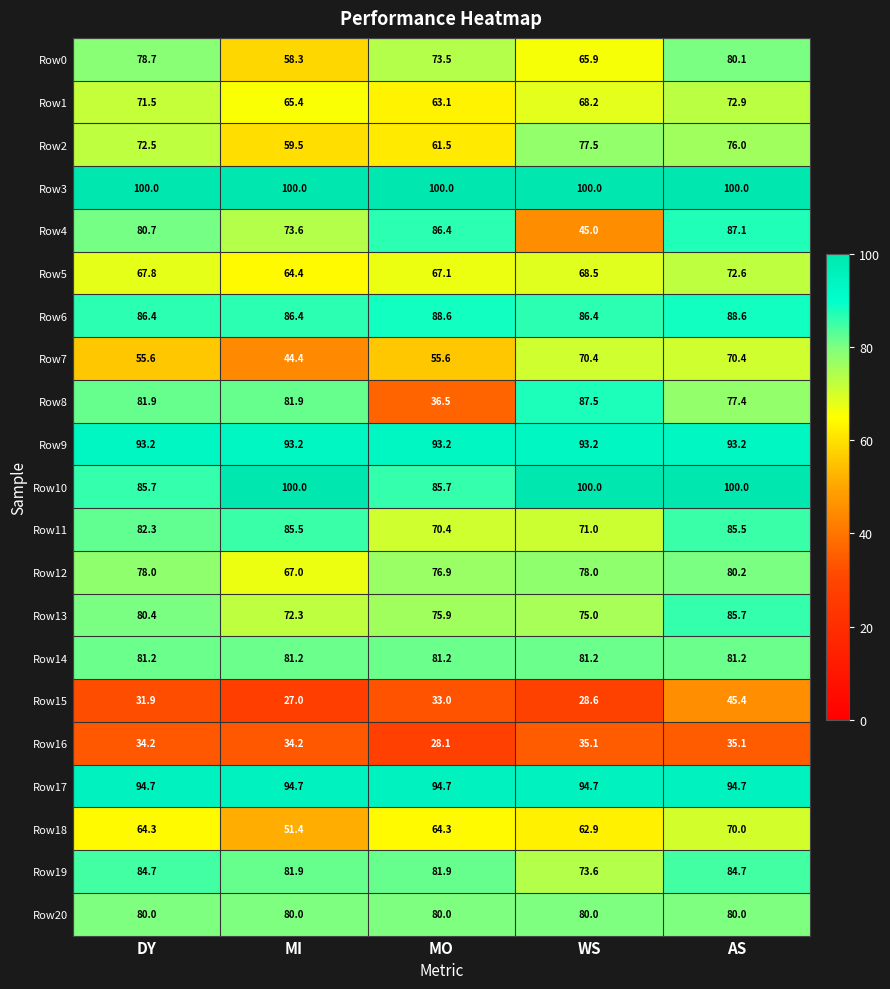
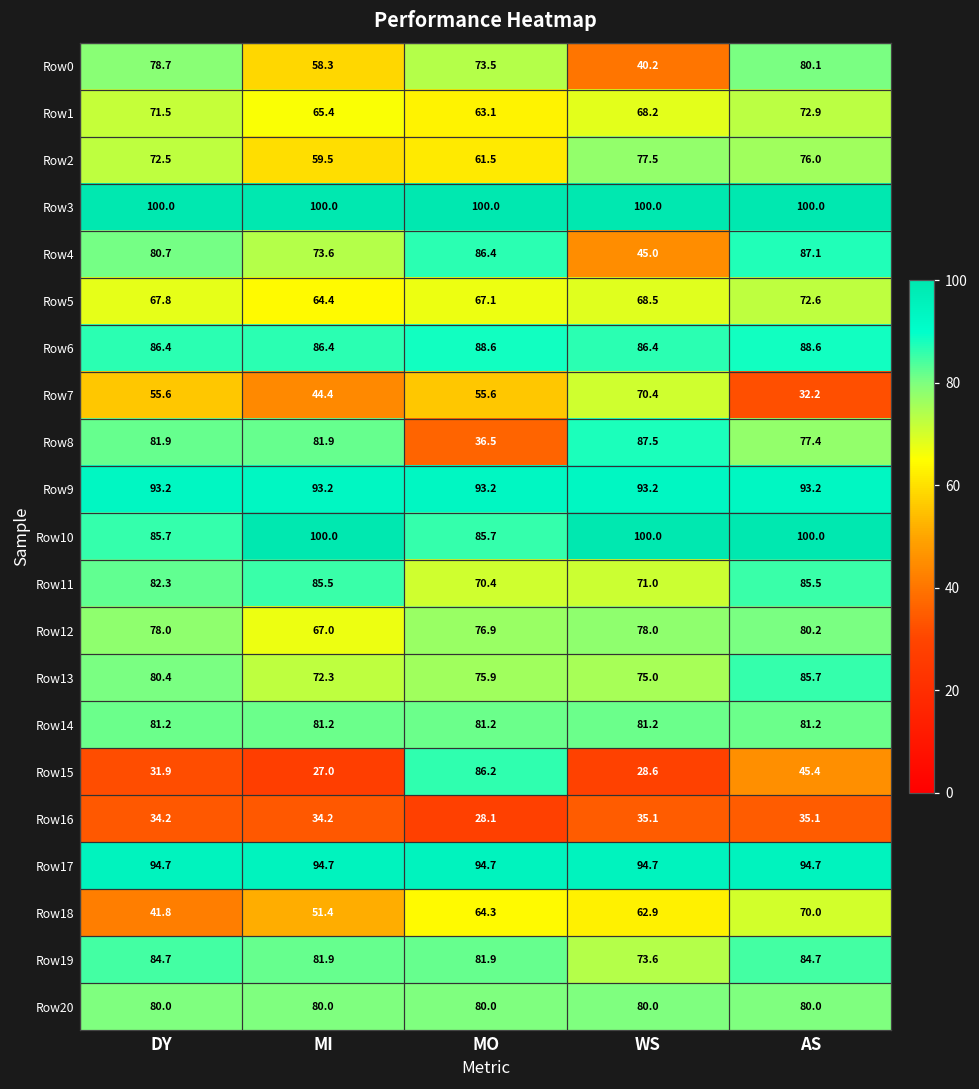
Row0, WS: 65.9 -> 40.2
Row7, AS: 70.4 -> 32.2
Row15, MO: 33.0 -> 86.2
Row18, DY: 64.3 -> 41.8
